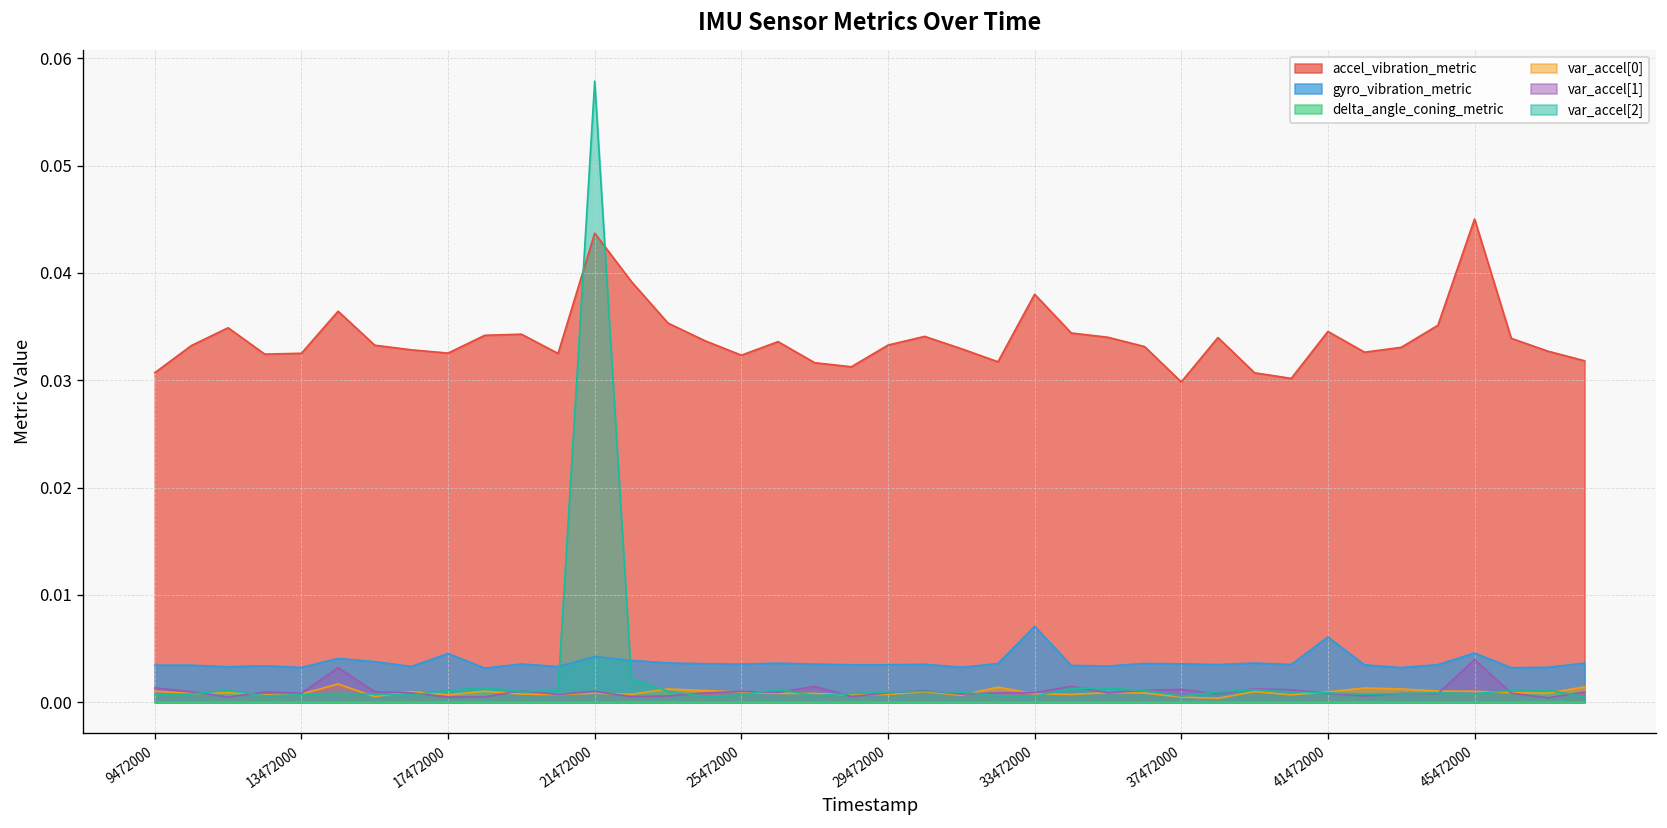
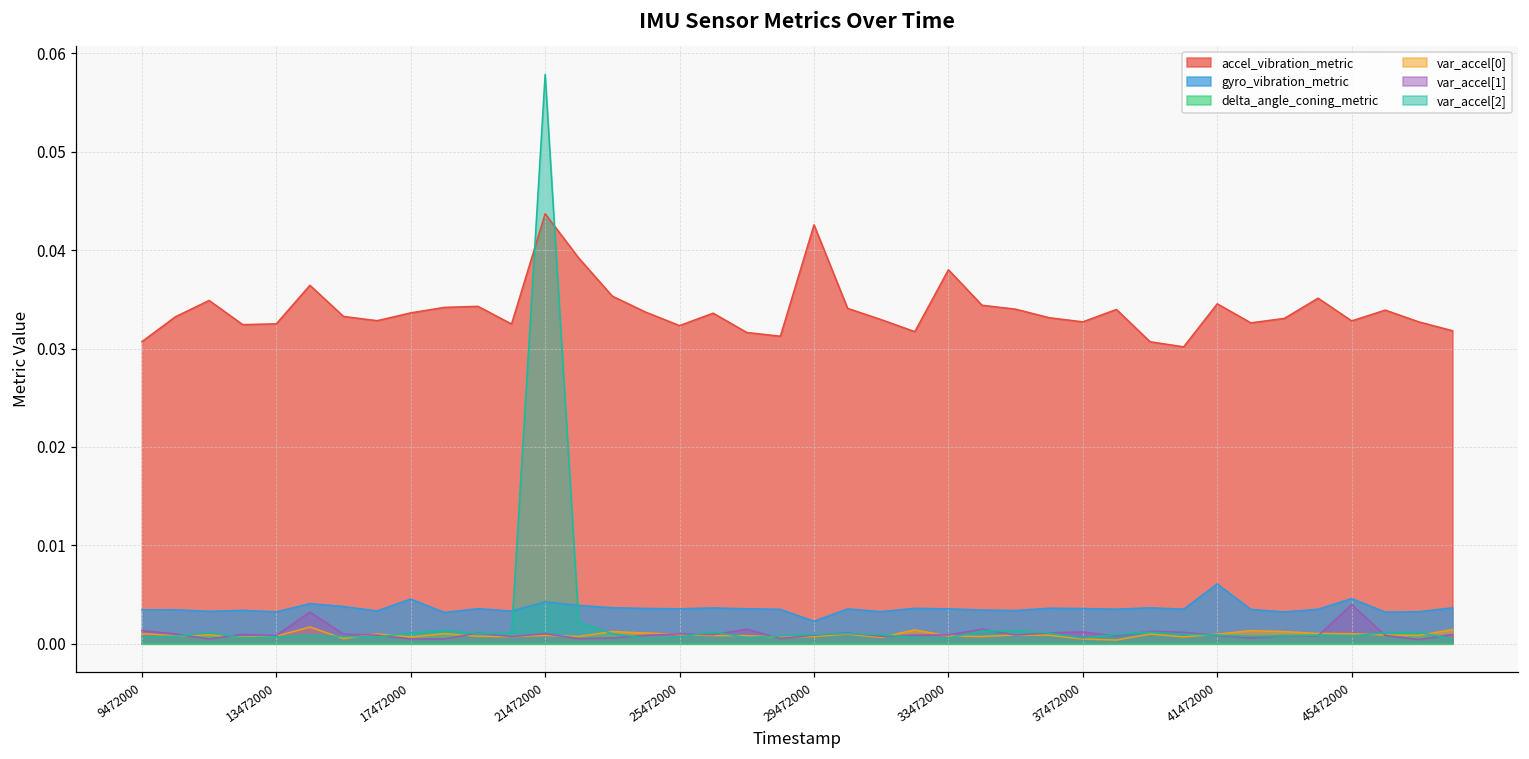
accel_vibration_metric, 17472000: 0.033 -> 0.034
accel_vibration_metric, 29472000: 0.033 -> 0.043
gyro_vibration_metric, 29472000: 0.003 -> 0.002
gyro_vibration_metric, 33472000: 0.007 -> 0.004
accel_vibration_metric, 37472000: 0.030 -> 0.033
accel_vibration_metric, 45472000: 0.045 -> 0.033
